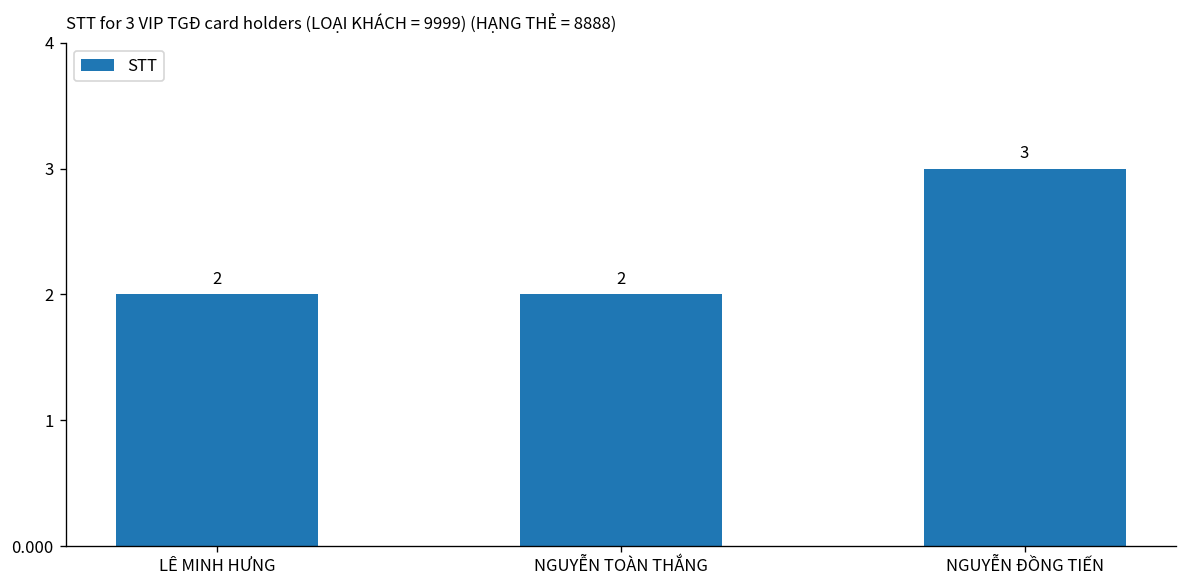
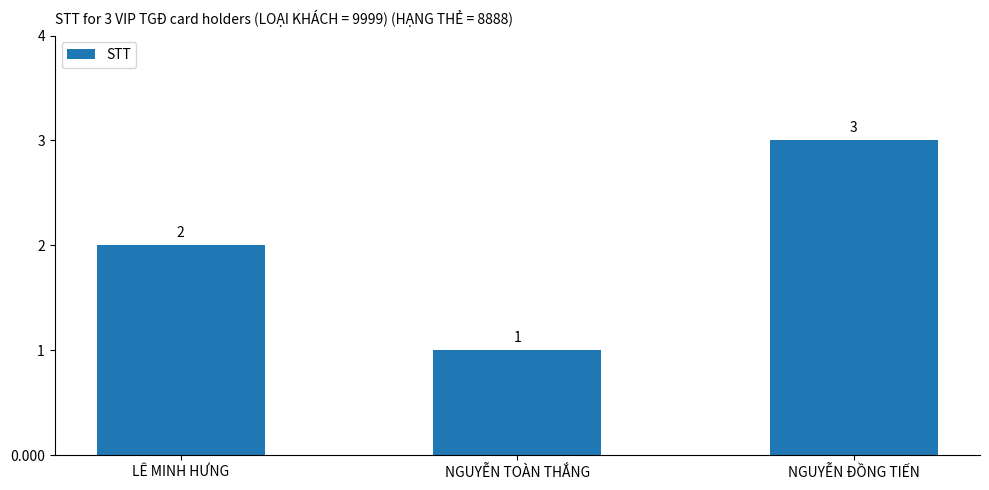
NGUYỄN TOÀN THẮNG: 2 -> 1
